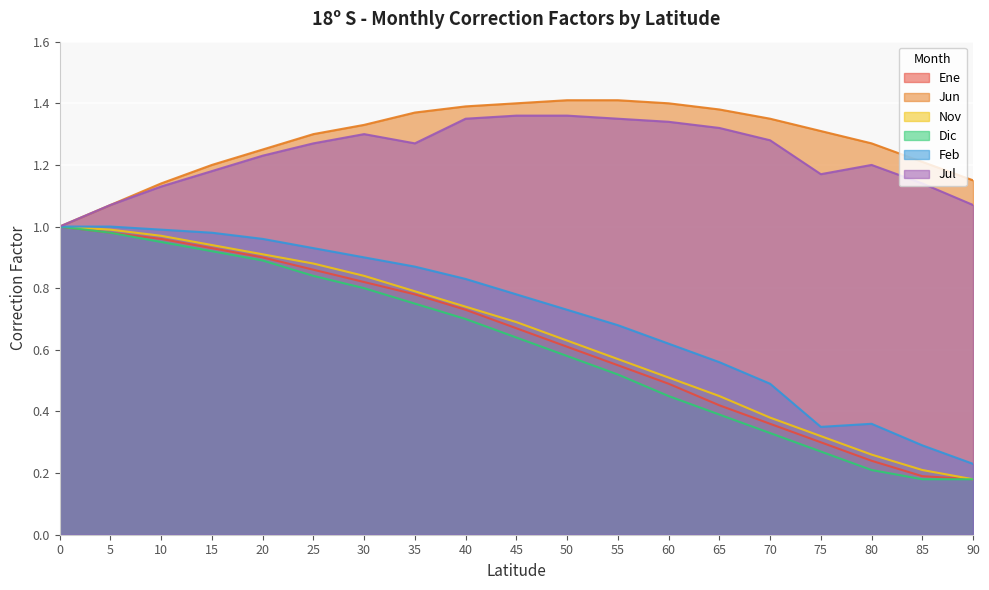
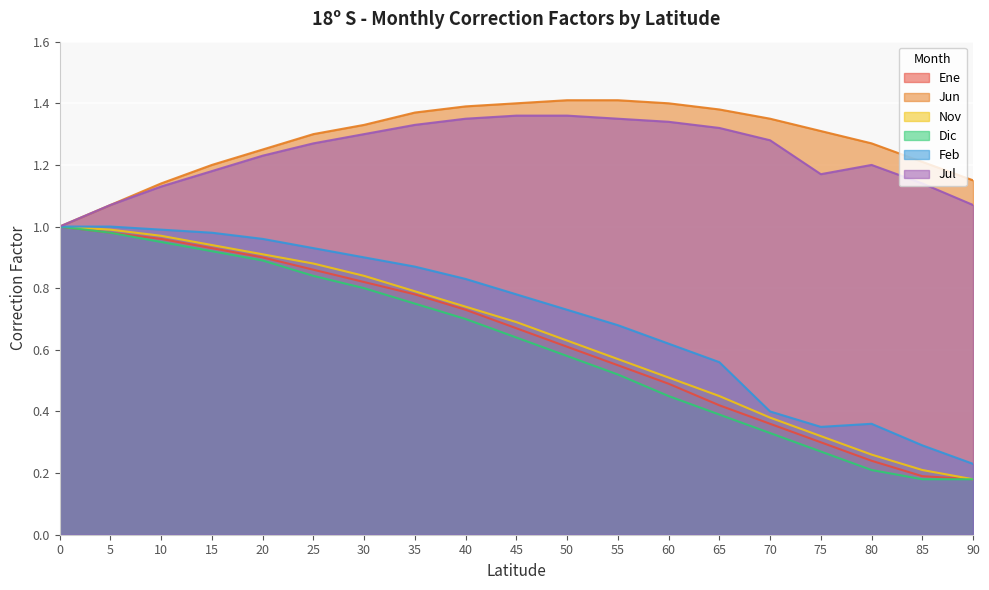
Jul, 35: 1.27 -> 1.33
Feb, 70: 0.49 -> 0.40
